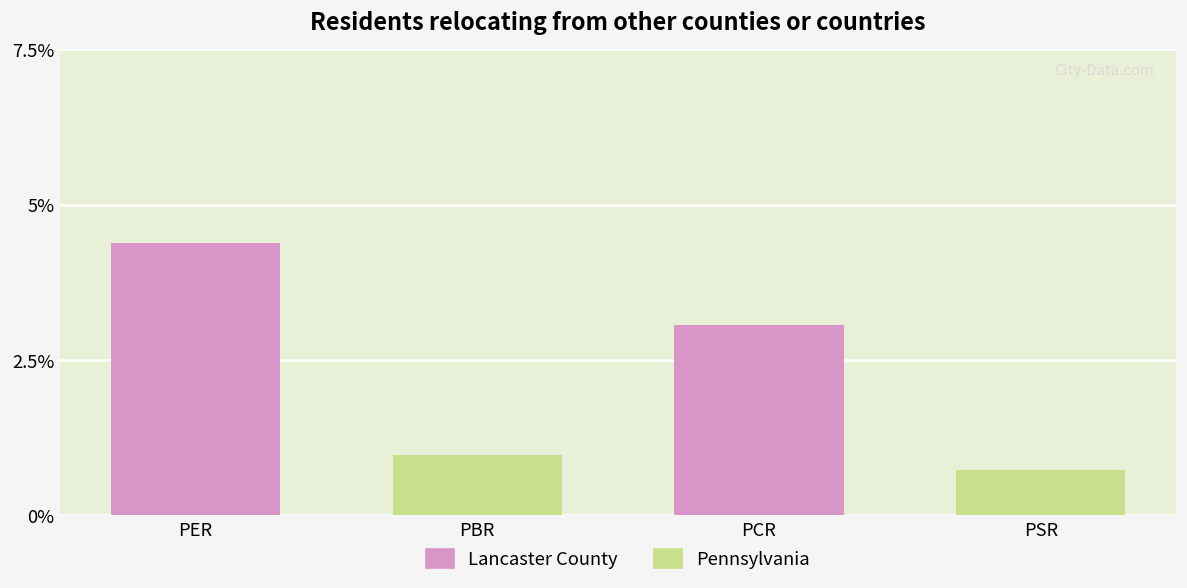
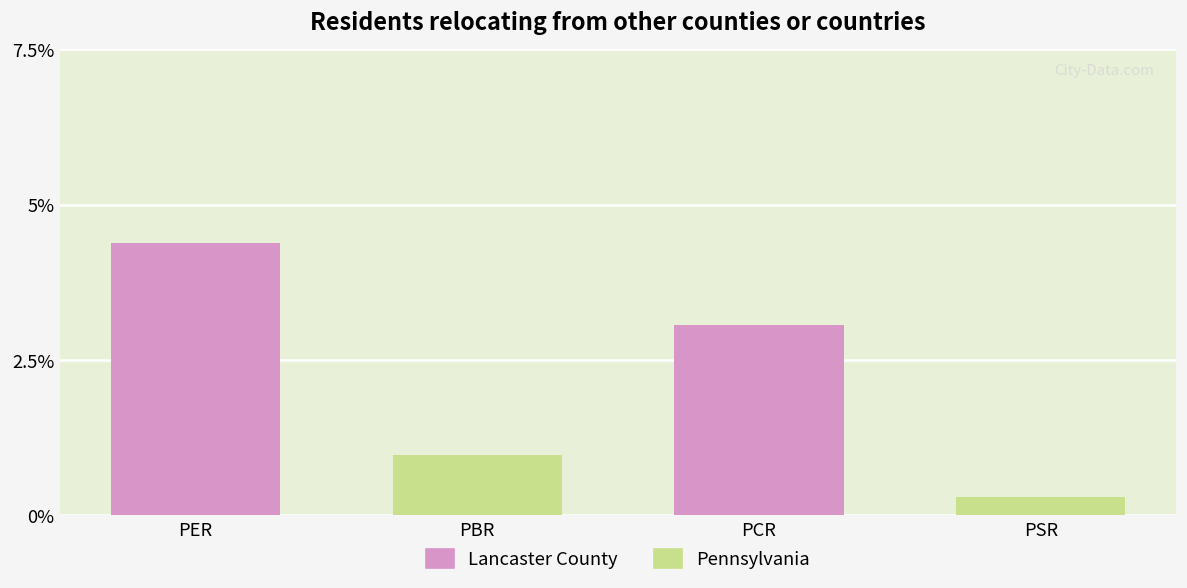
PSR: 0.7% -> 0.3%
